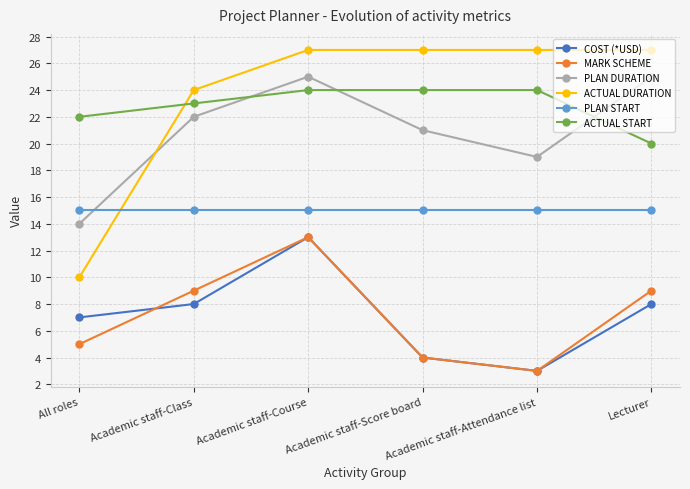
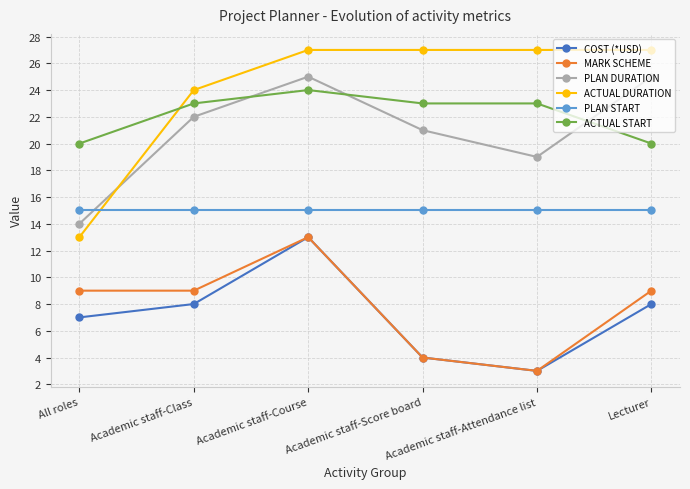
MARK SCHEME, All roles: 5 -> 9
ACTUAL DURATION, All roles: 10 -> 13
ACTUAL START, All roles: 22 -> 20
ACTUAL START, Academic staff-Score board: 24 -> 23
ACTUAL START, Academic staff-Attendance list: 24 -> 23
